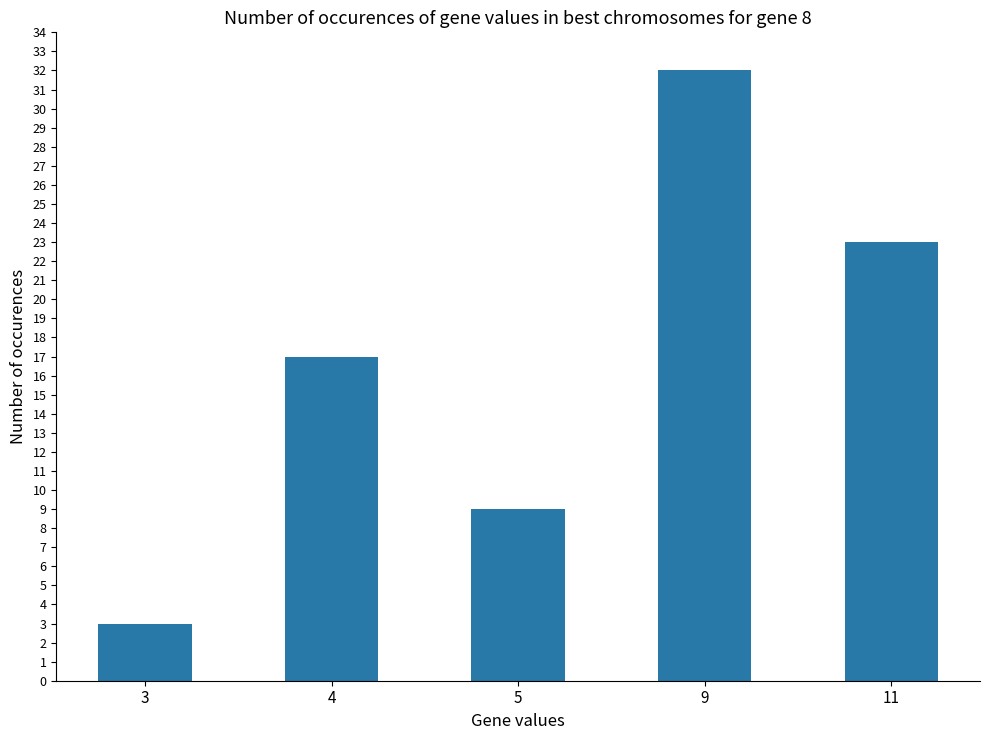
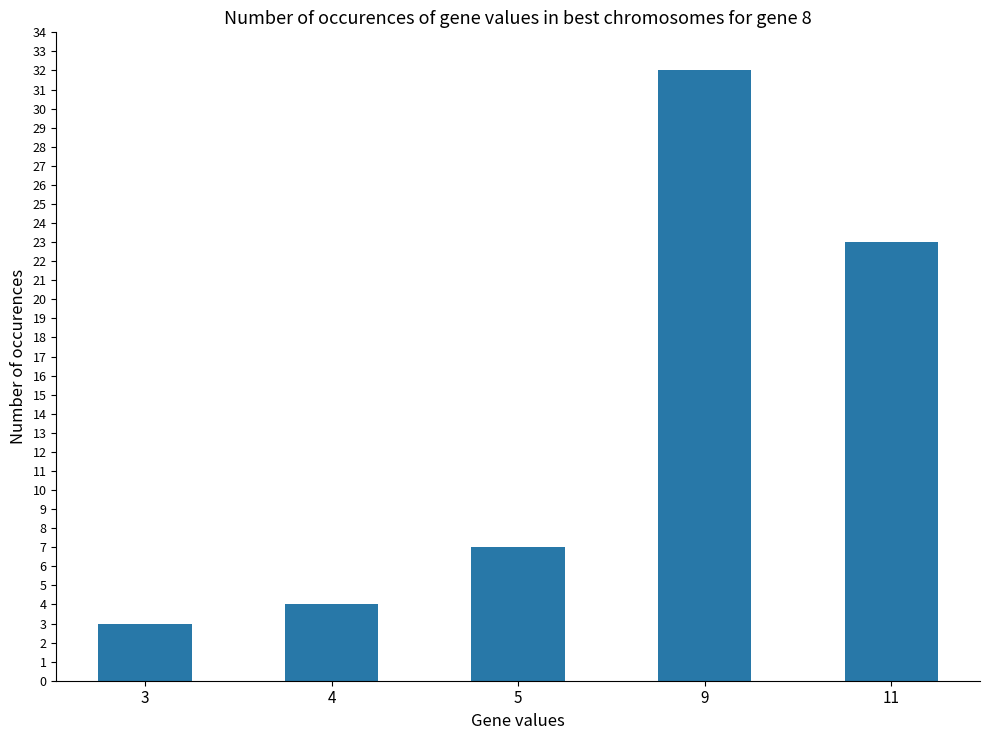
4: 17 -> 4
5: 9 -> 7
